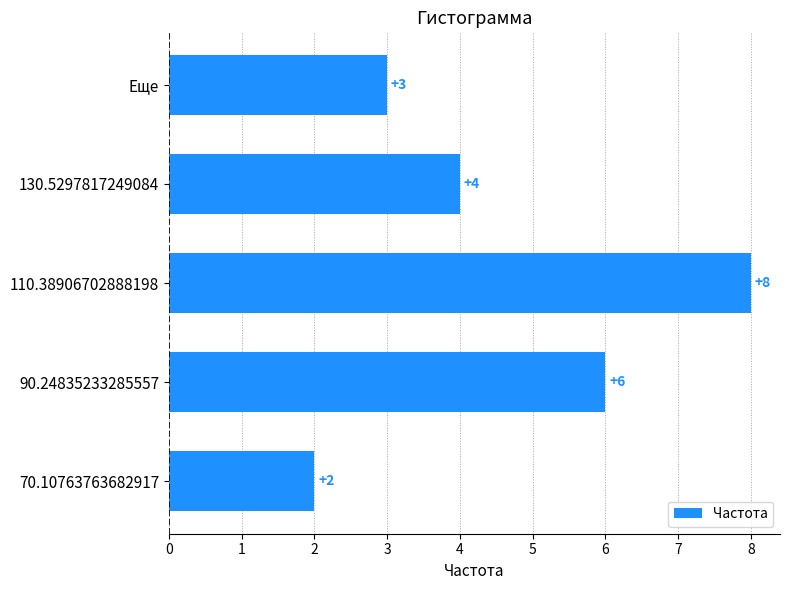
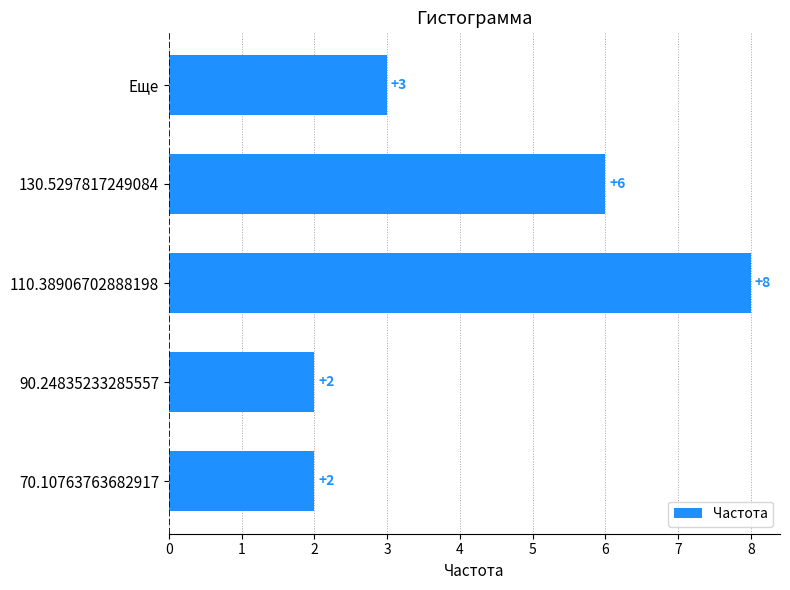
130.5297817249084: +4 -> +6
90.24835233285557: +6 -> +2
